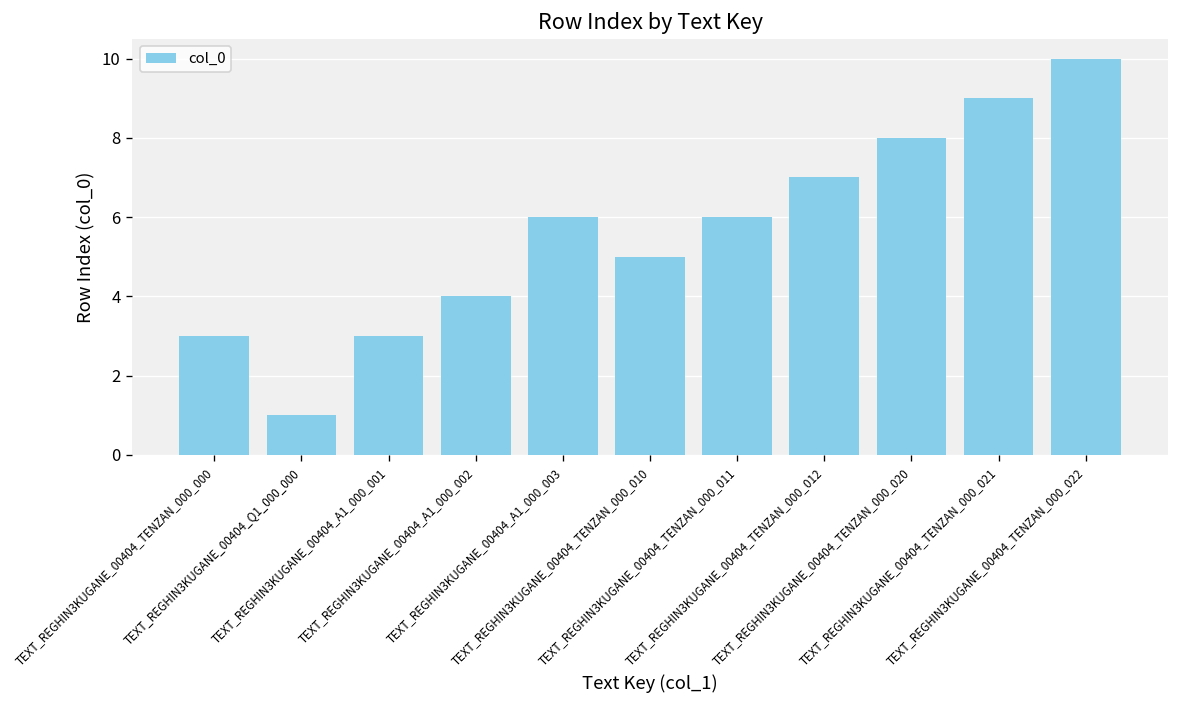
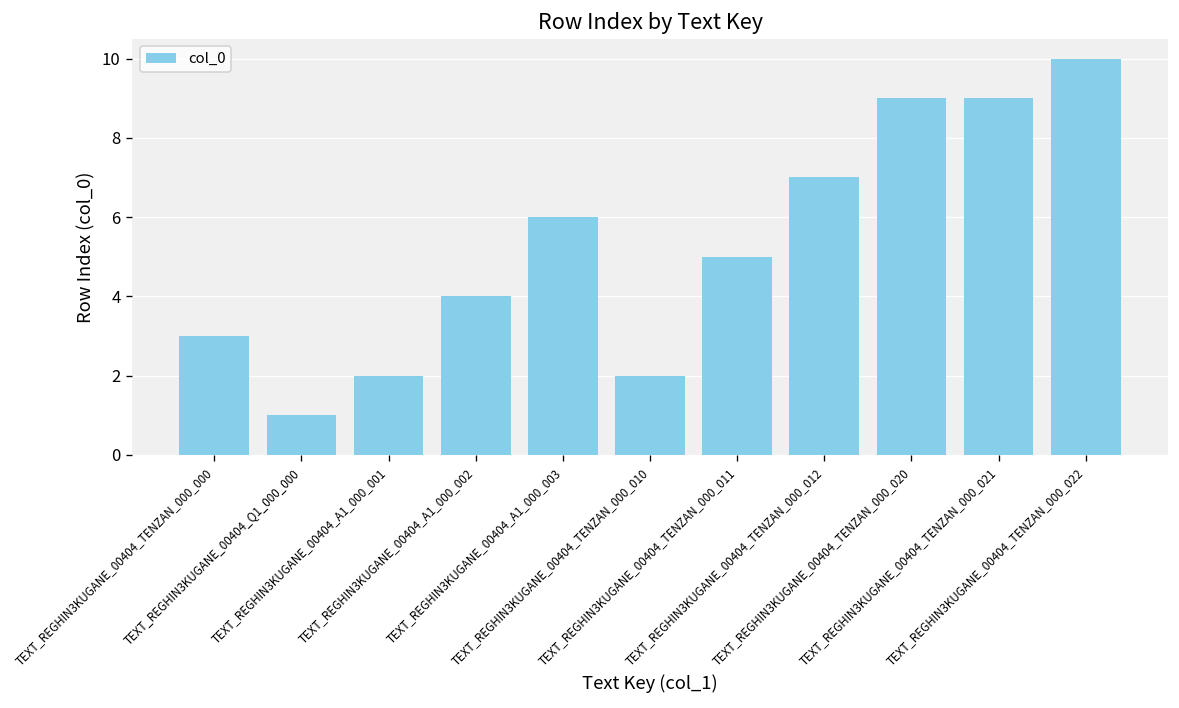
TEXT_REGHIN3KUGANE_00404_A1_000_001: 3 -> 2
TEXT_REGHIN3KUGANE_00404_TENZAN_000_010: 5 -> 2
TEXT_REGHIN3KUGANE_00404_TENZAN_000_011: 6 -> 5
TEXT_REGHIN3KUGANE_00404_TENZAN_000_020: 8 -> 9
